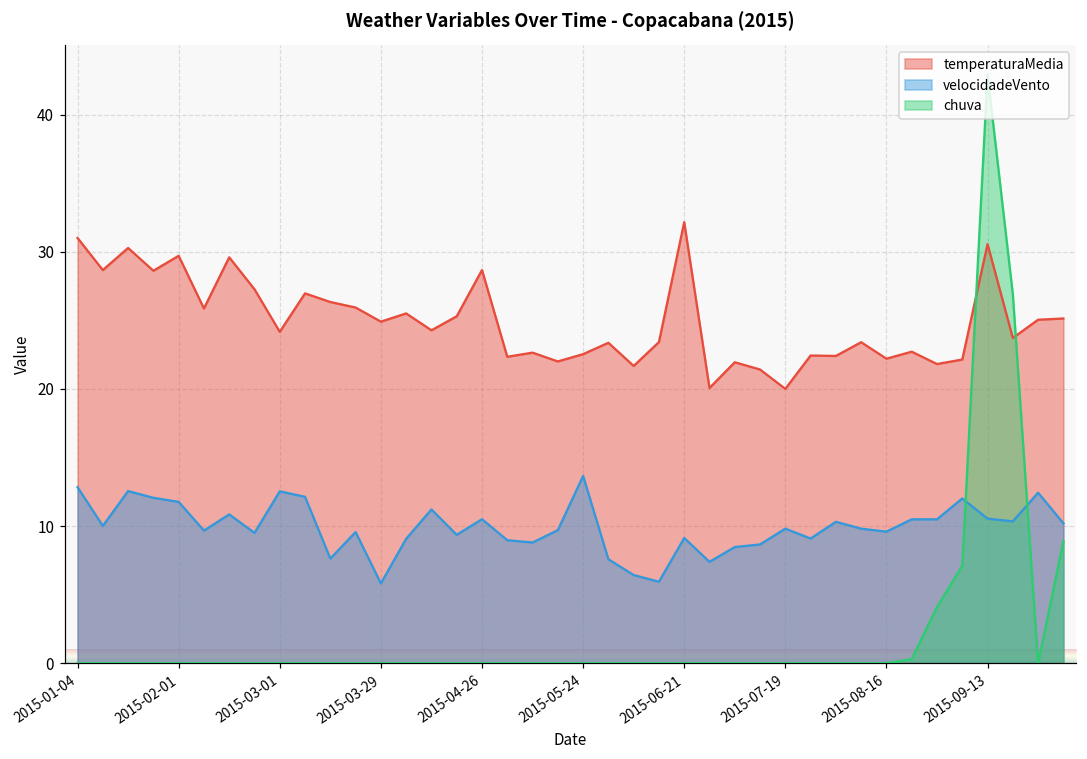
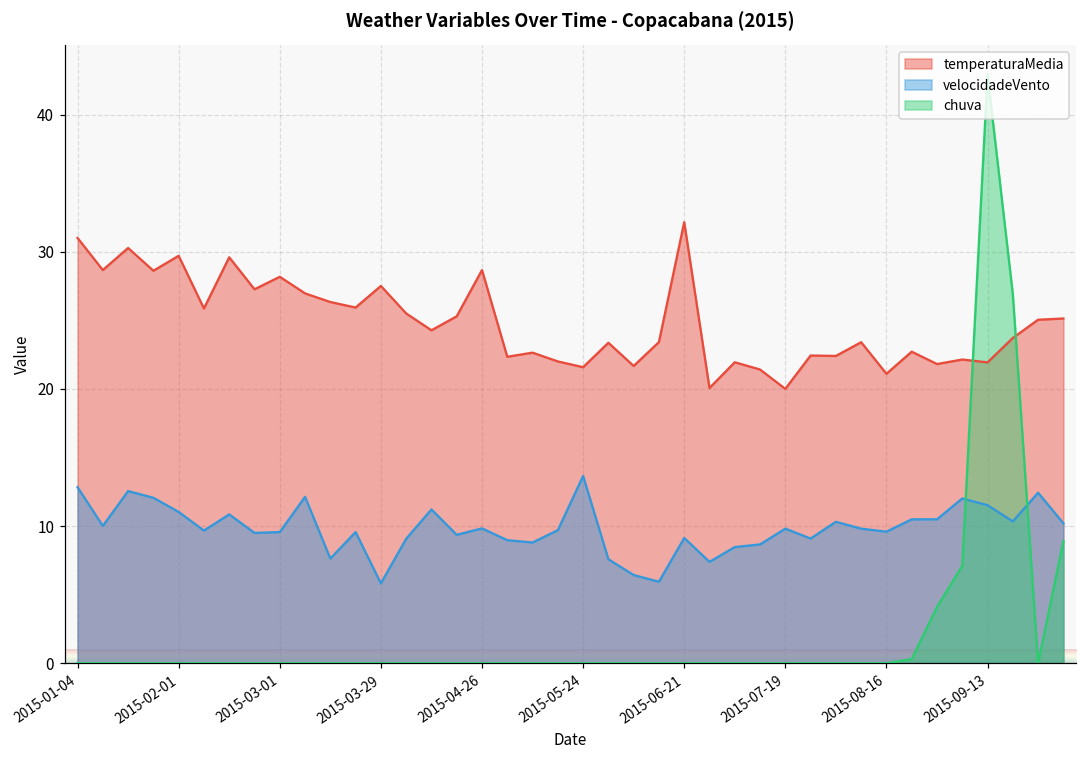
velocidadeVento, 2015-02-01: 11.8 -> 11.0
temperaturaMedia, 2015-03-01: 24.2 -> 28.2
velocidadeVento, 2015-03-01: 12.5 -> 9.6
temperaturaMedia, 2015-03-29: 24.9 -> 27.5
velocidadeVento, 2015-04-26: 10.5 -> 9.8
temperaturaMedia, 2015-05-24: 22.5 -> 21.6
temperaturaMedia, 2015-08-16: 22.2 -> 21.1
temperaturaMedia, 2015-09-13: 30.6 -> 21.9
velocidadeVento, 2015-09-13: 10.5 -> 11.5
